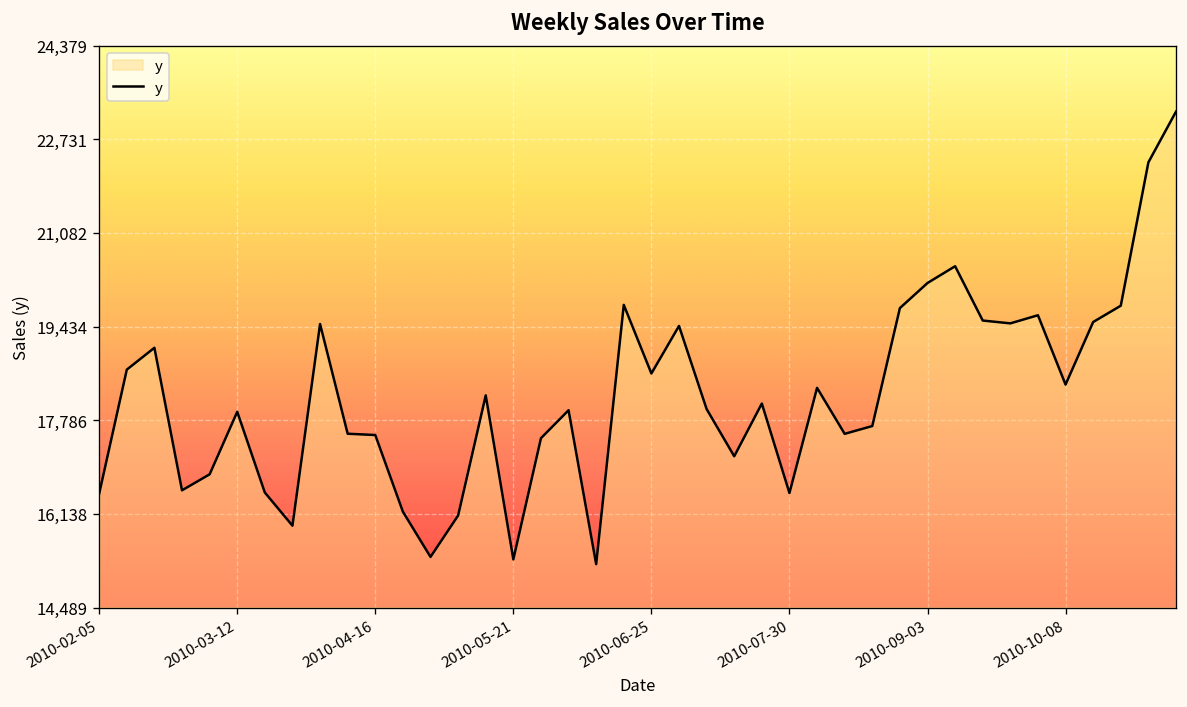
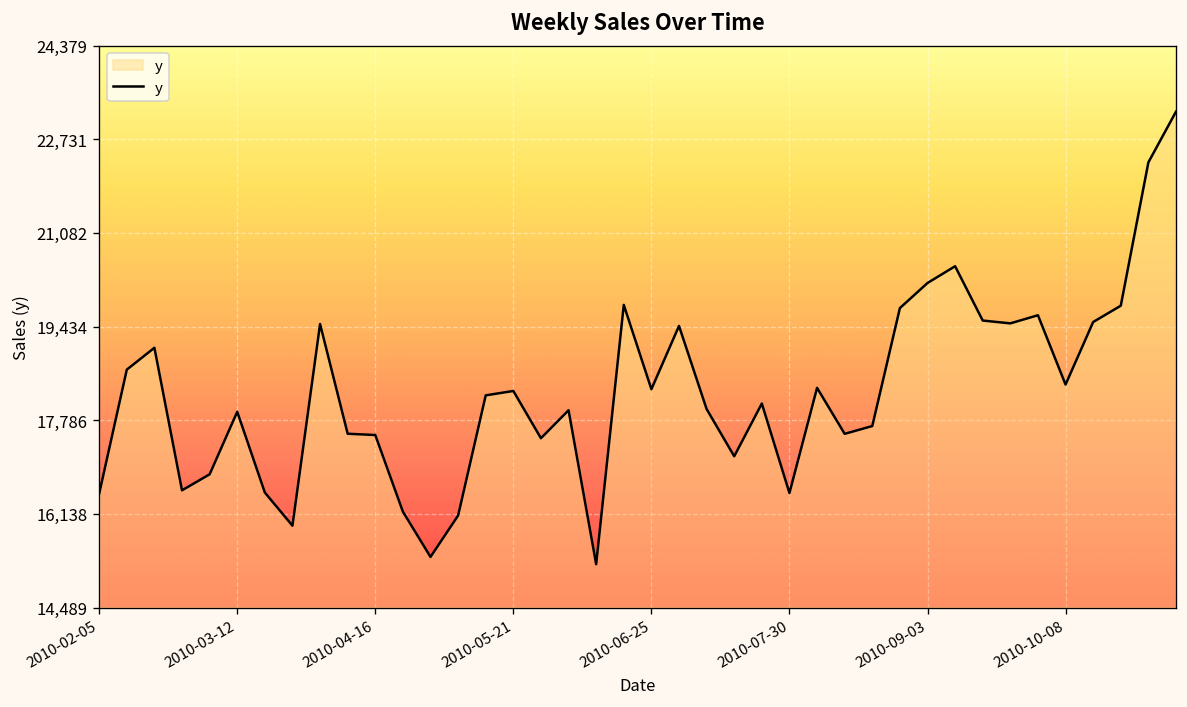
2010-05-21: 15,300 -> 18,300
2010-06-25: 18,600 -> 18,300
